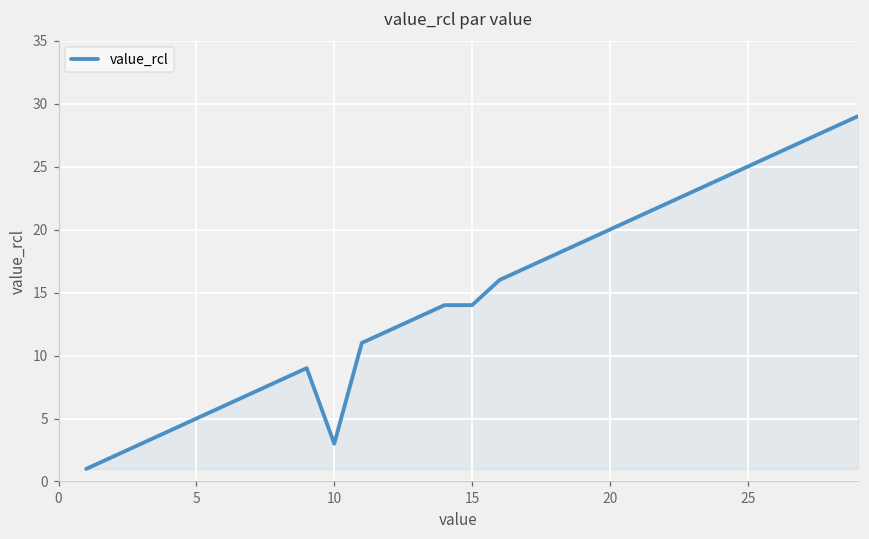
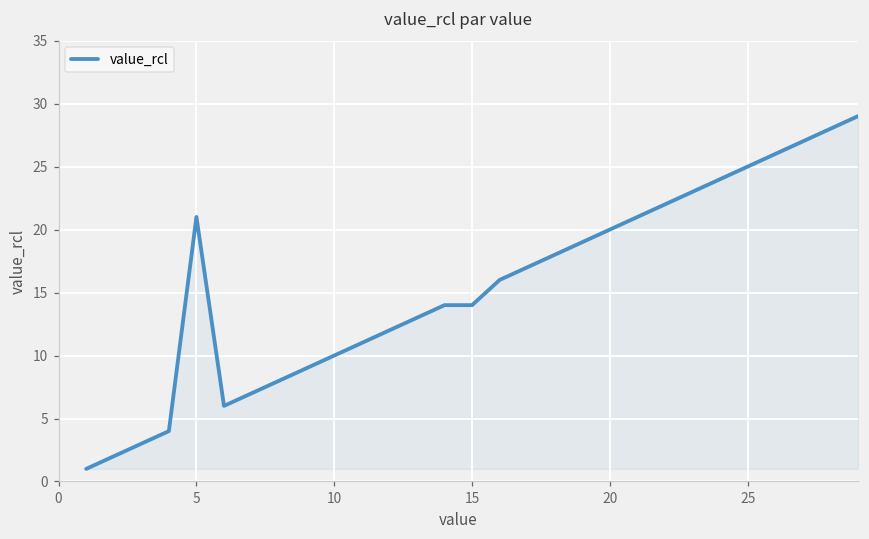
5: 5 -> 21
10: 3 -> 10
